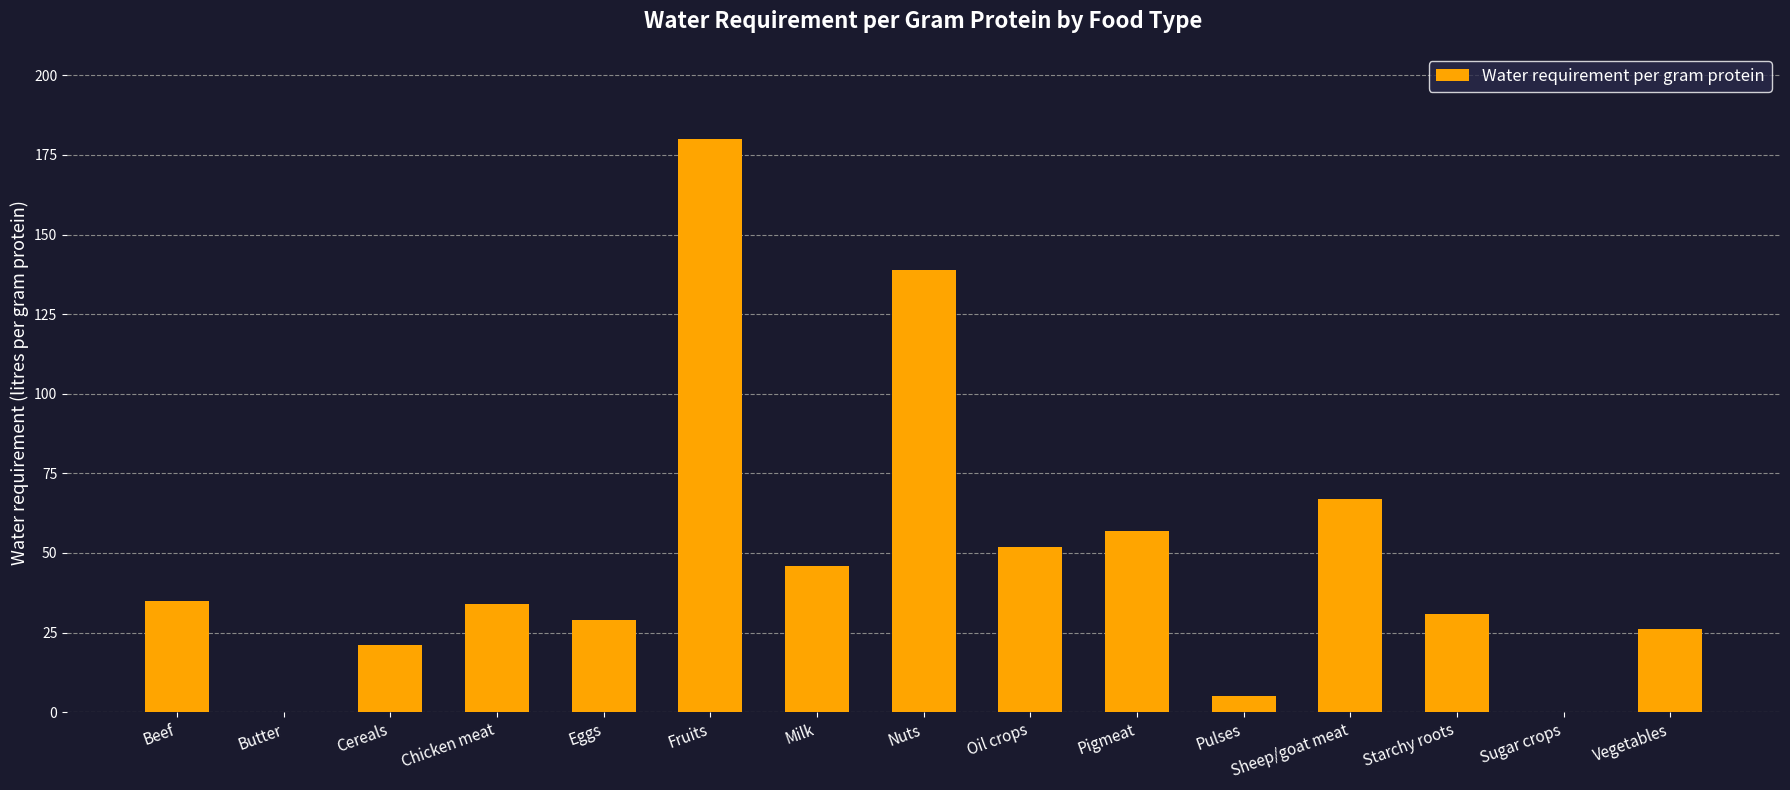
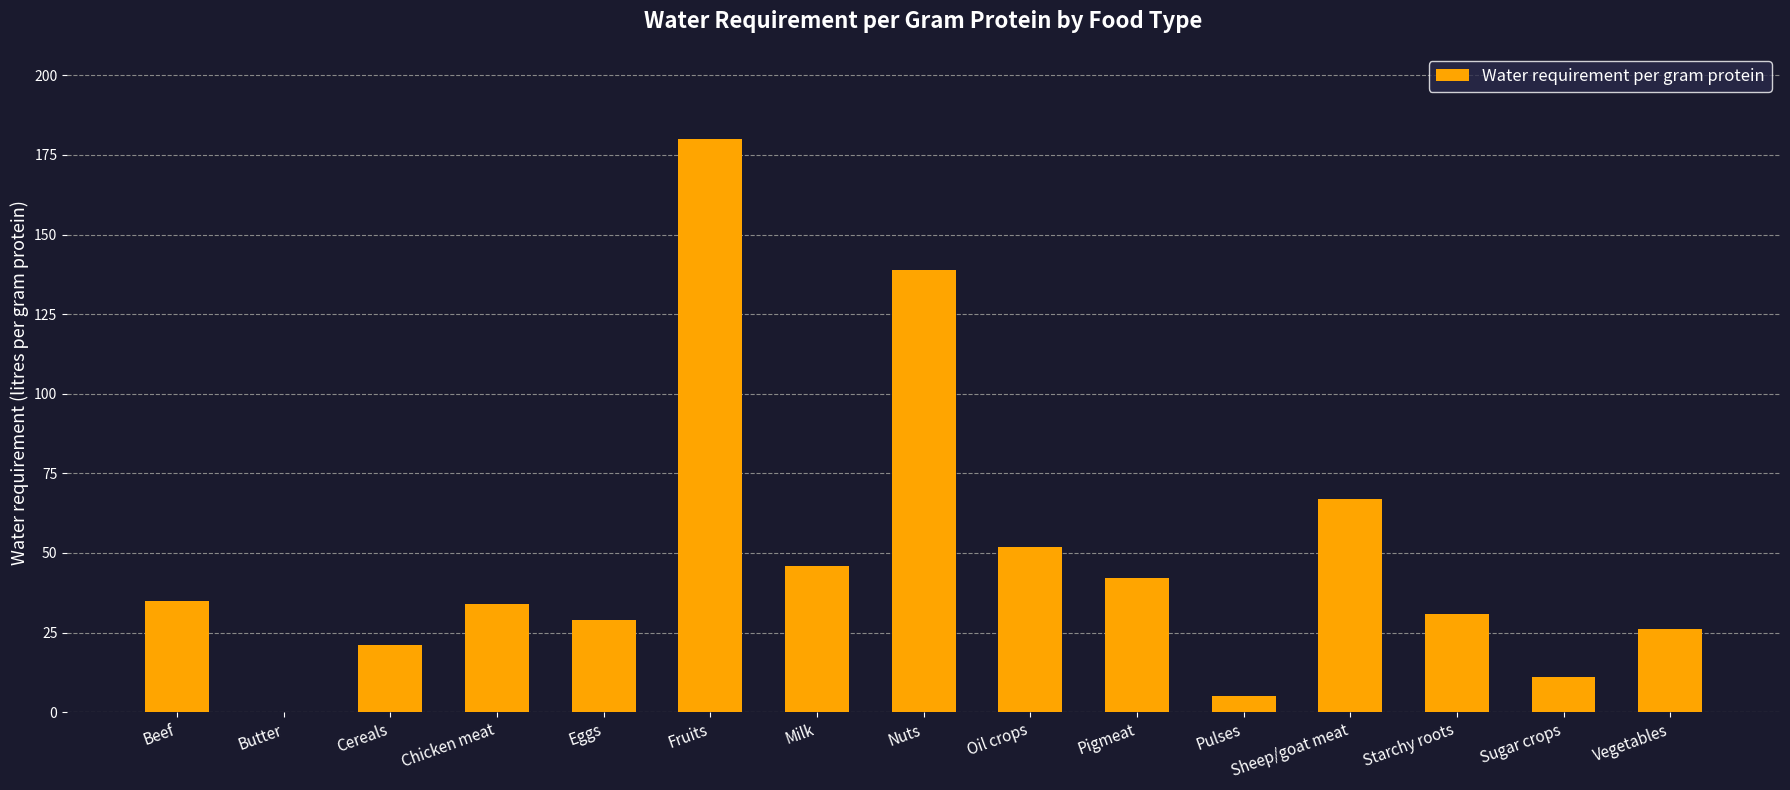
Pigmeat: 57 -> 42
Sugar crops: 0 -> 11
